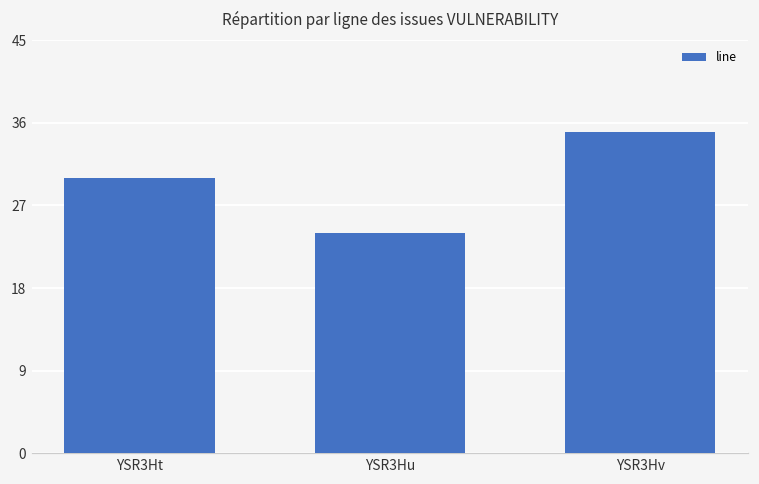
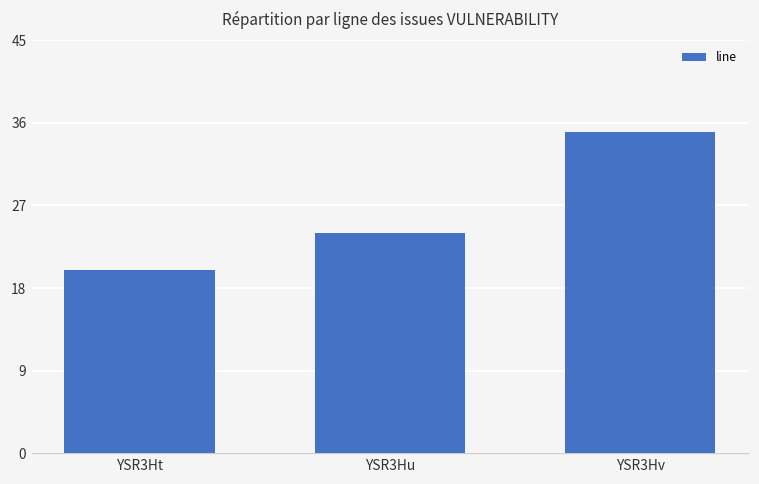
YSR3Ht: 30 -> 20
